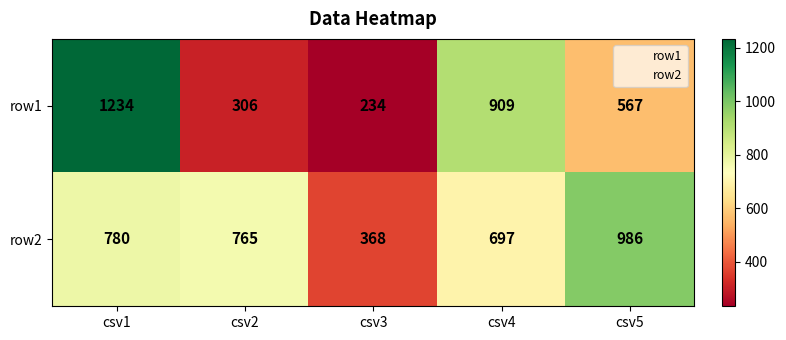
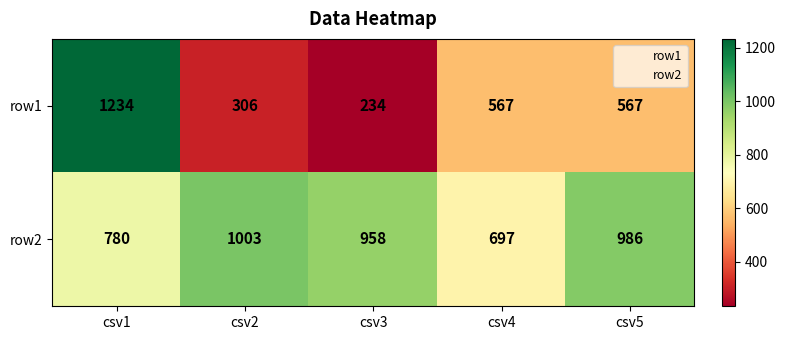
row1, csv4: 909 -> 567
row2, csv2: 765 -> 1003
row2, csv3: 368 -> 958
